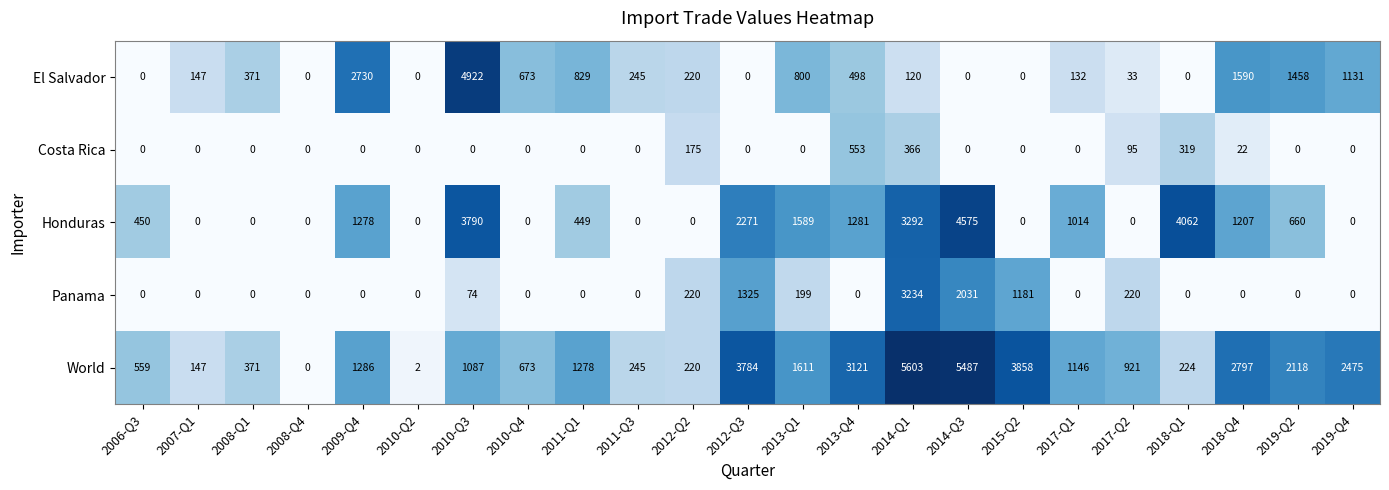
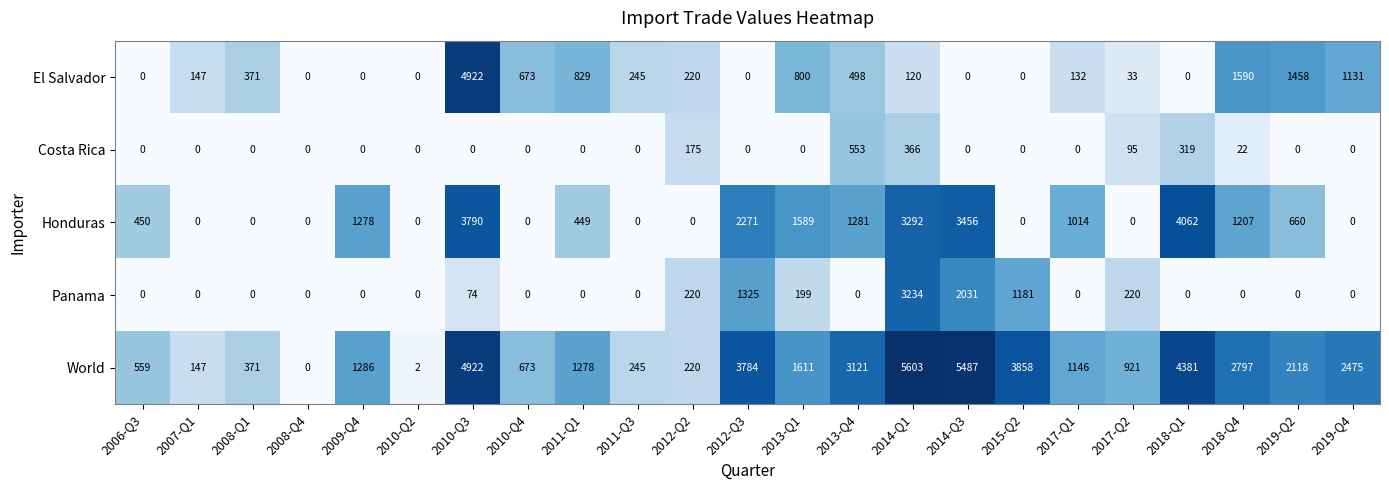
El Salvador, 2009-Q4: 2730 -> 0
Honduras, 2014-Q3: 4575 -> 3456
World, 2010-Q3: 1087 -> 4922
World, 2018-Q1: 224 -> 4381
